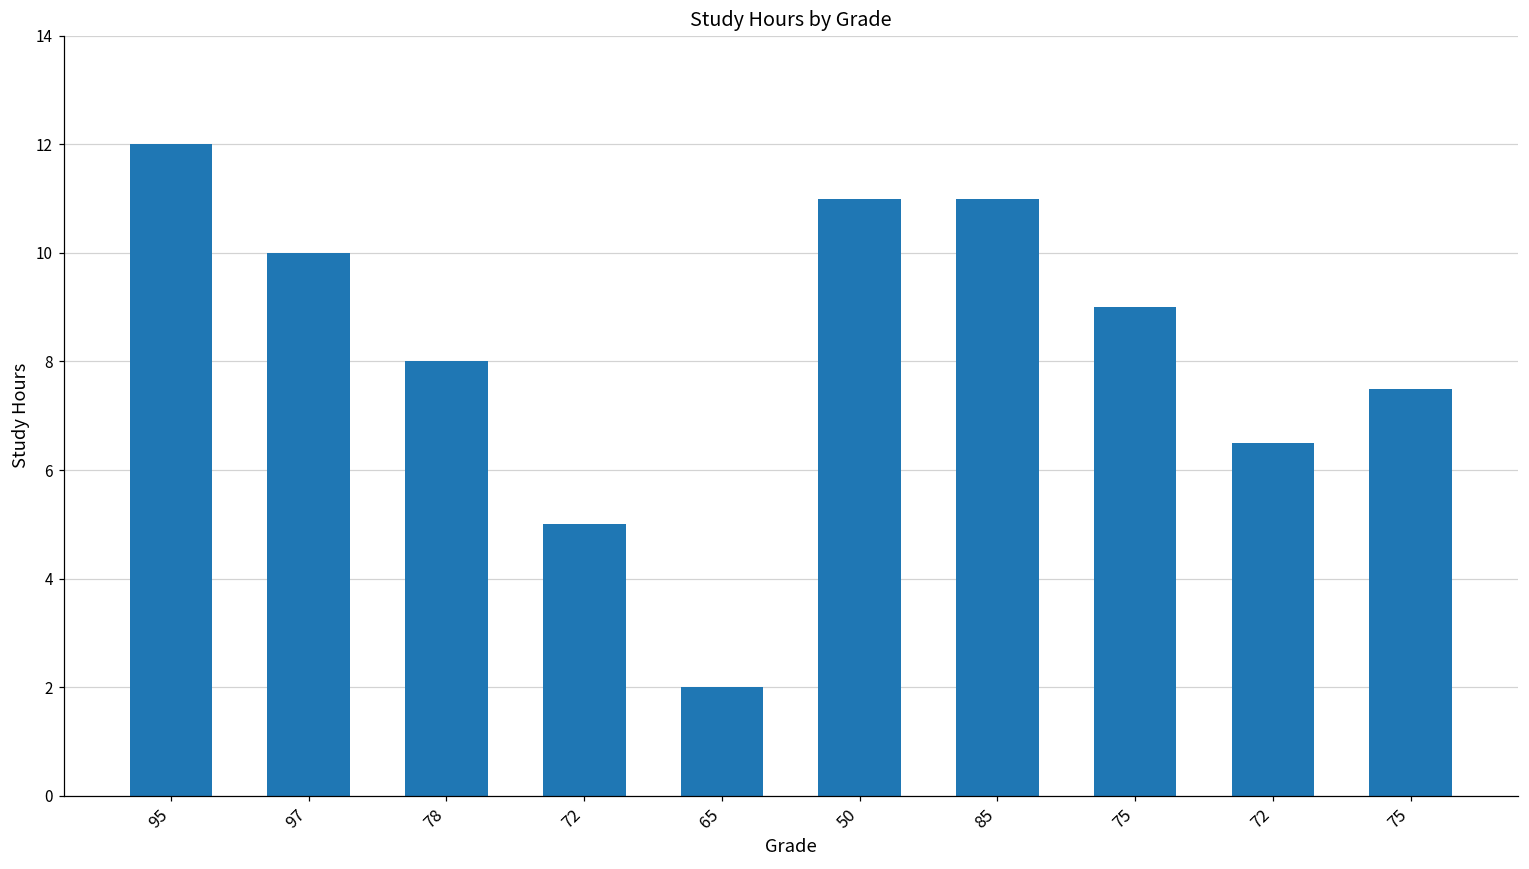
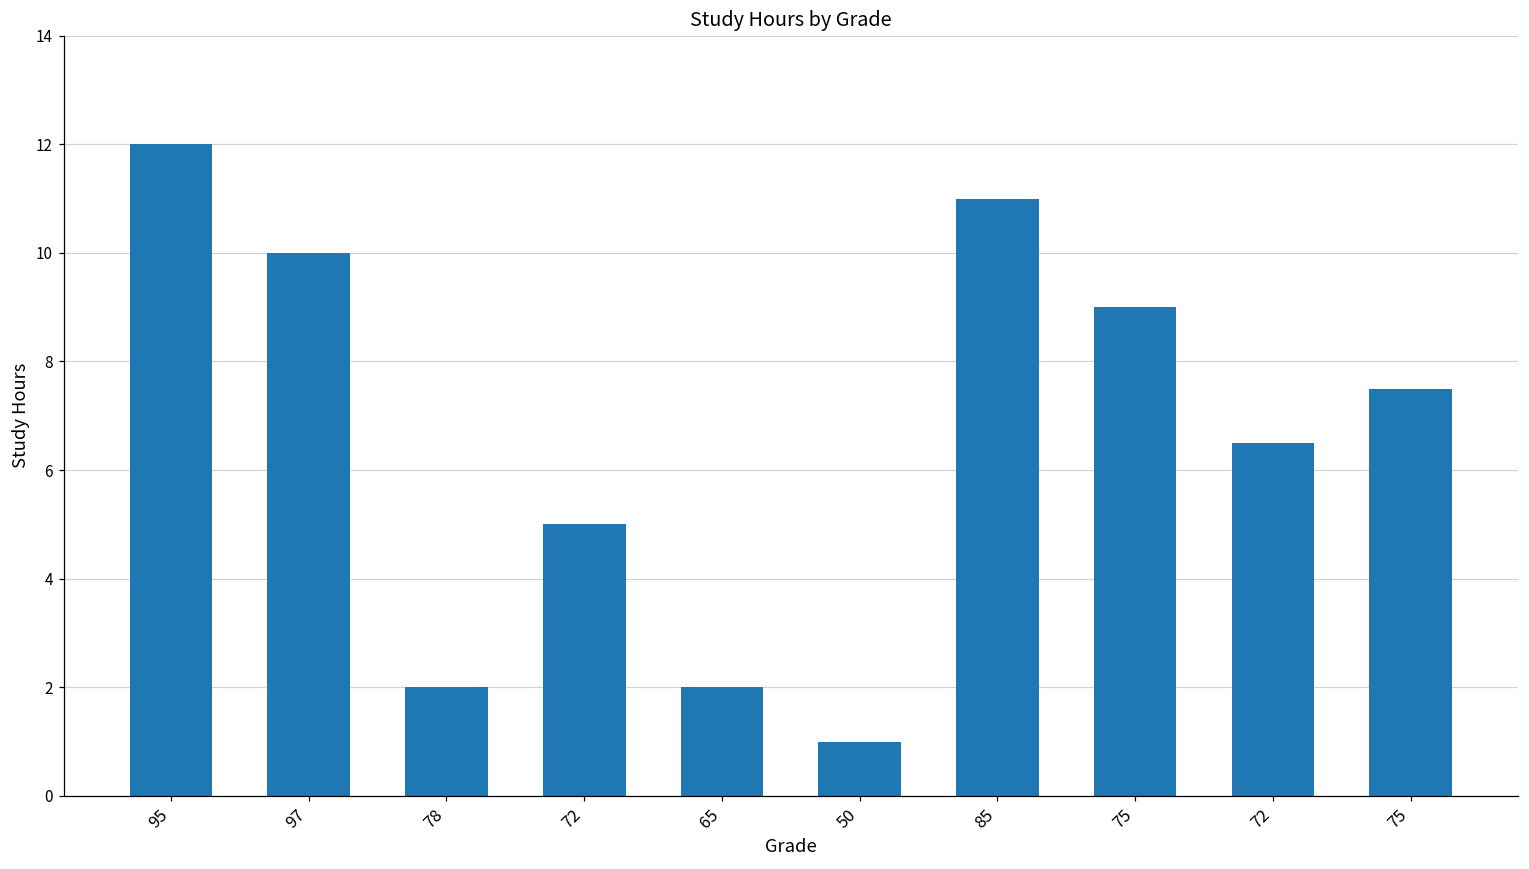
78: 8 -> 2
50: 11 -> 1
